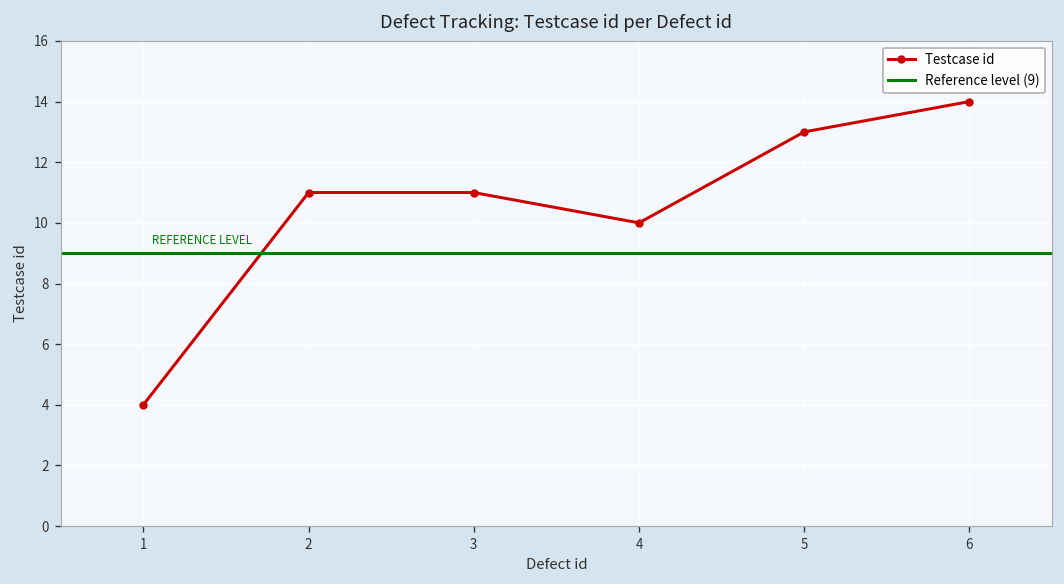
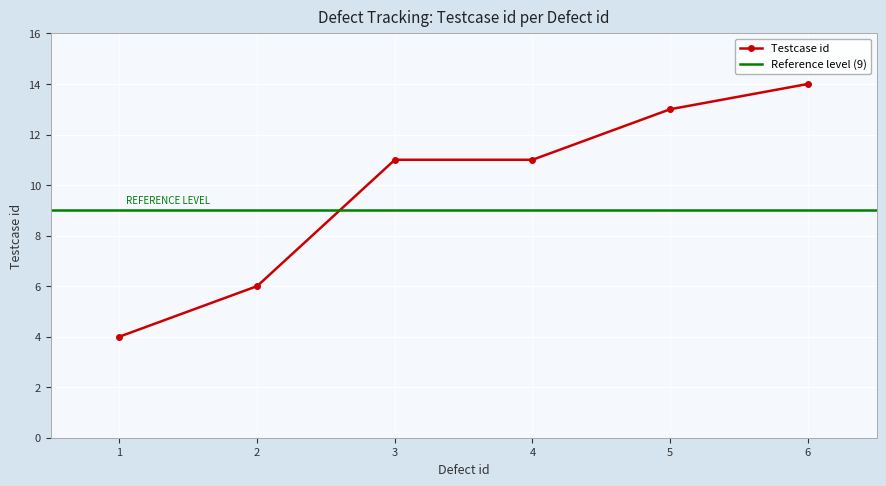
2: 11 -> 6
4: 10 -> 11
